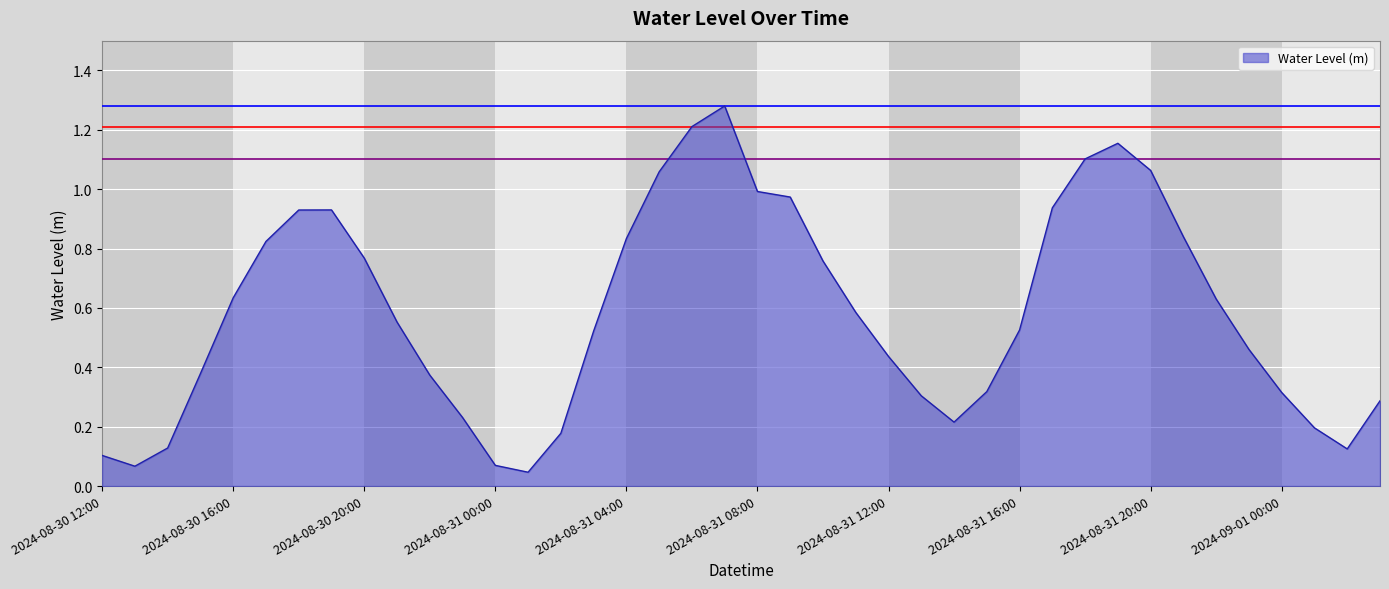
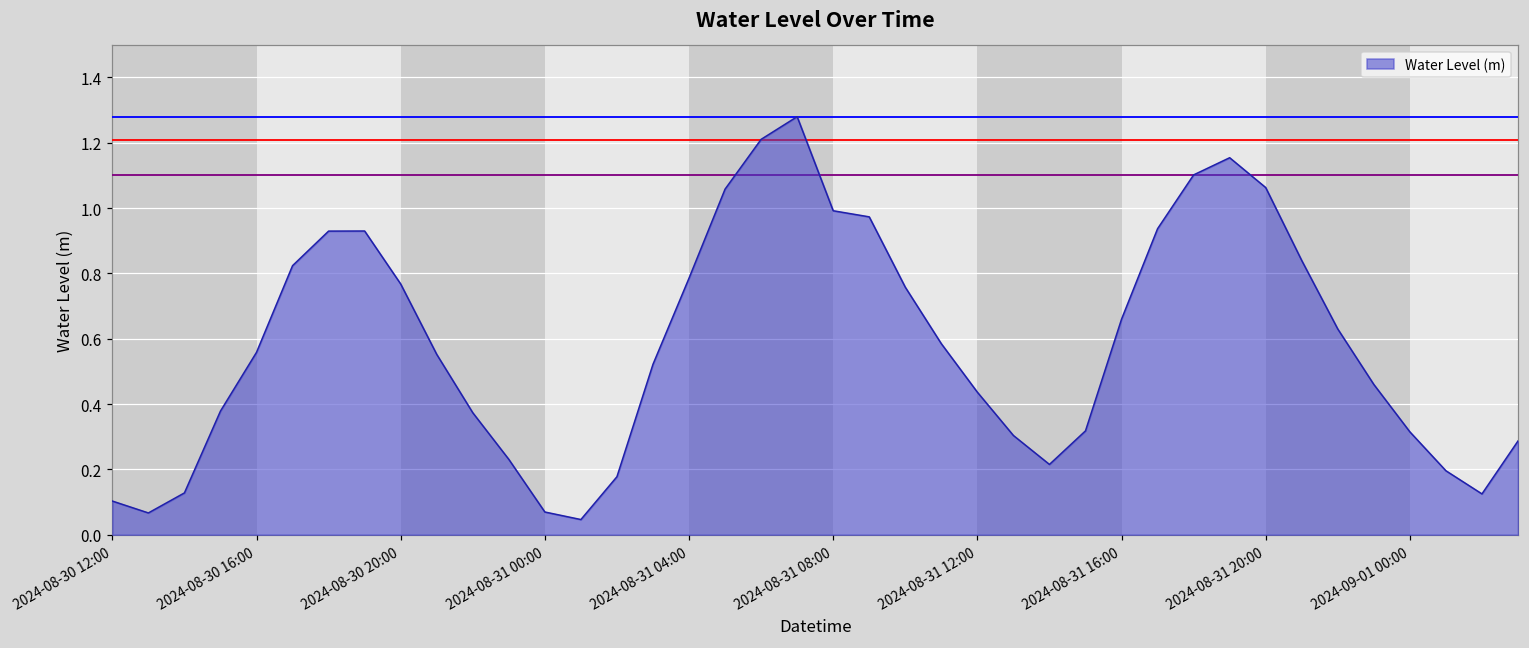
2024-08-30 16:00: 0.63 -> 0.56
2024-08-31 04:00: 0.83 -> 0.79
2024-08-31 16:00: 0.53 -> 0.66
